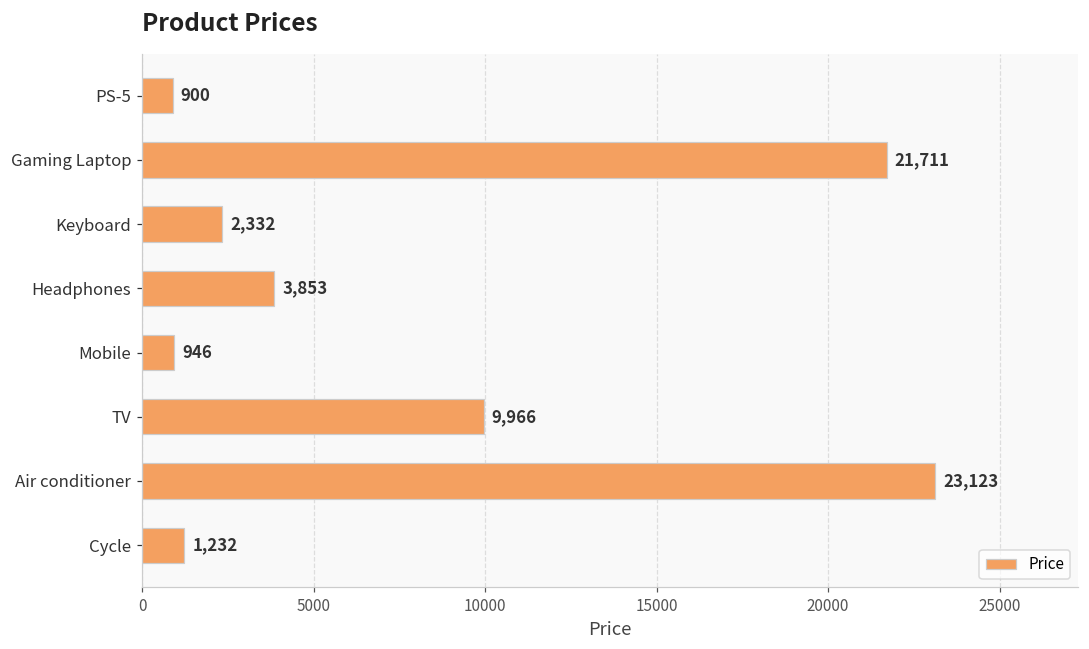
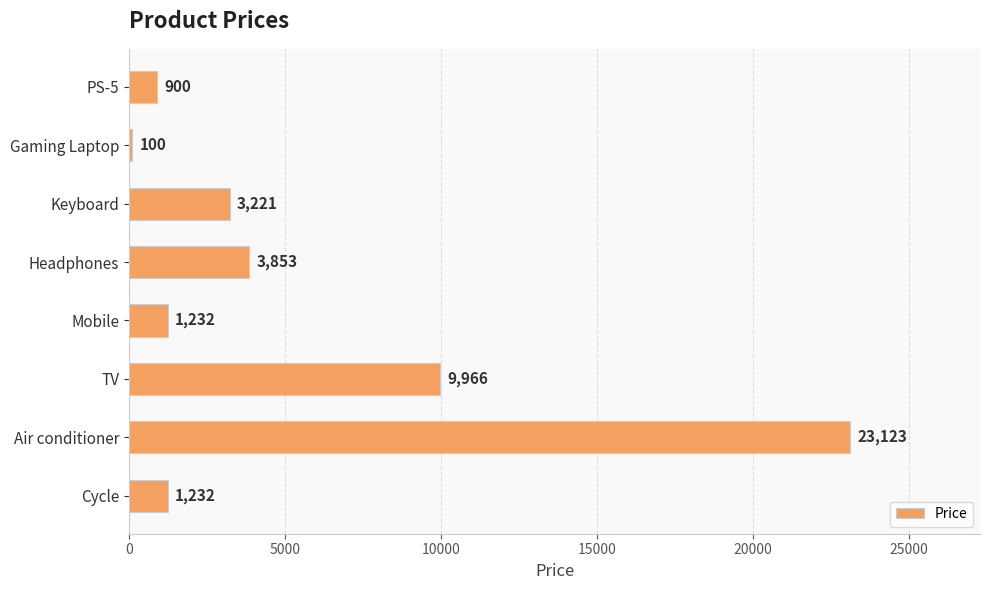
Gaming Laptop: 21,711 -> 100
Keyboard: 2,332 -> 3,221
Mobile: 946 -> 1,232
